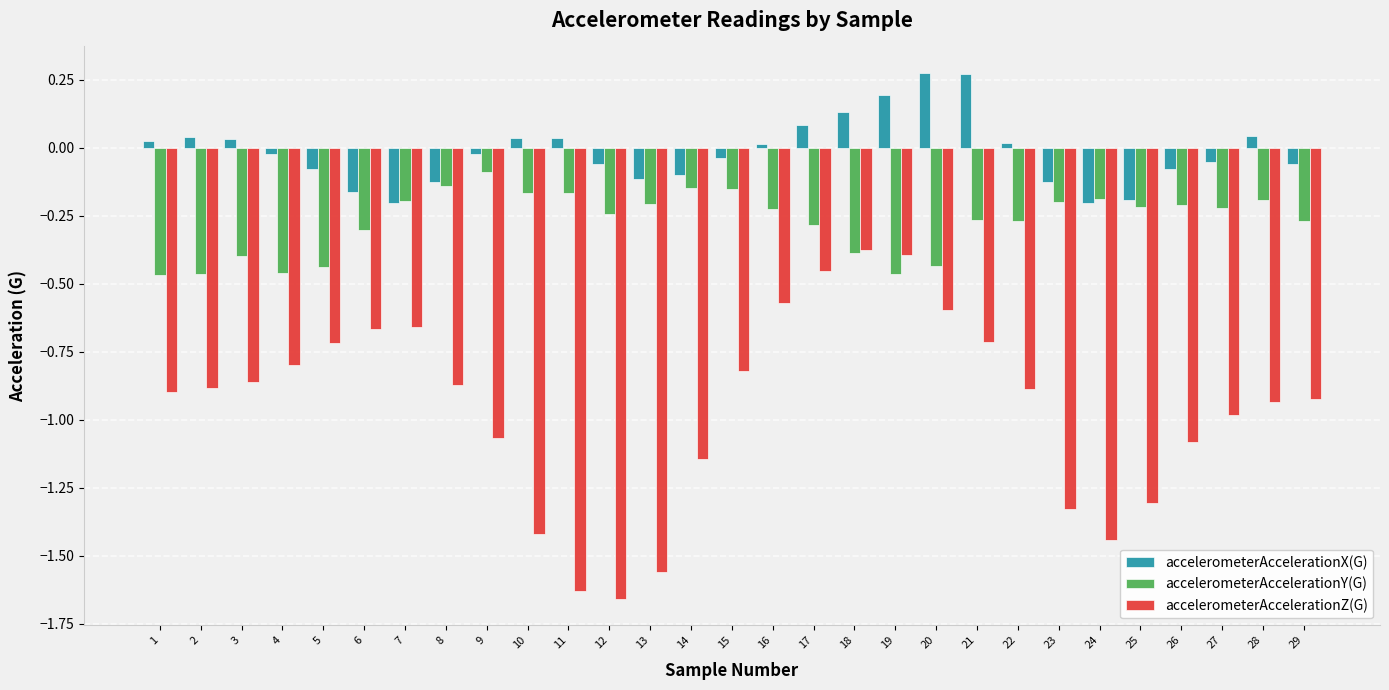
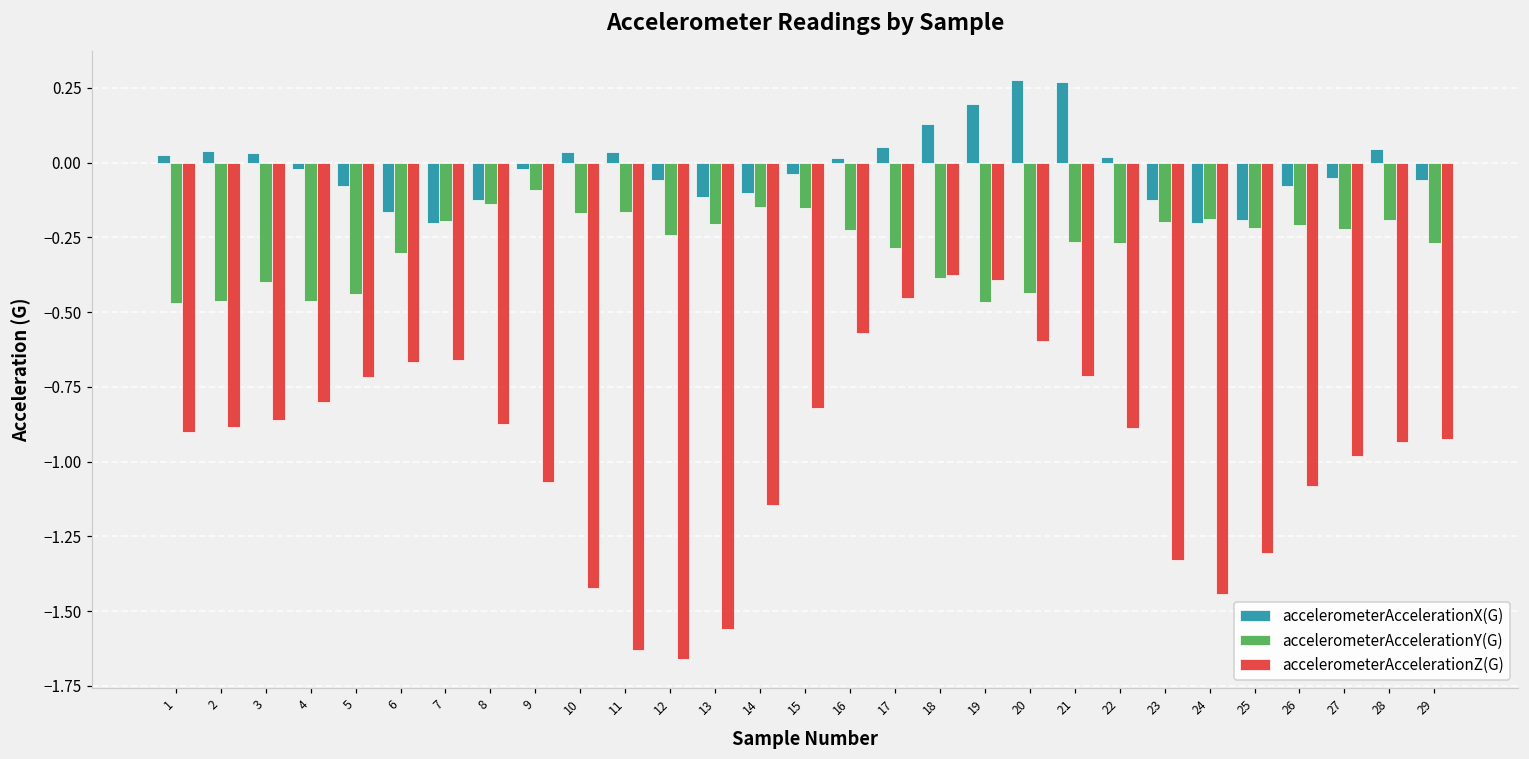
accelerometerAccelerationX(G), 17: 0.09 -> 0.05
